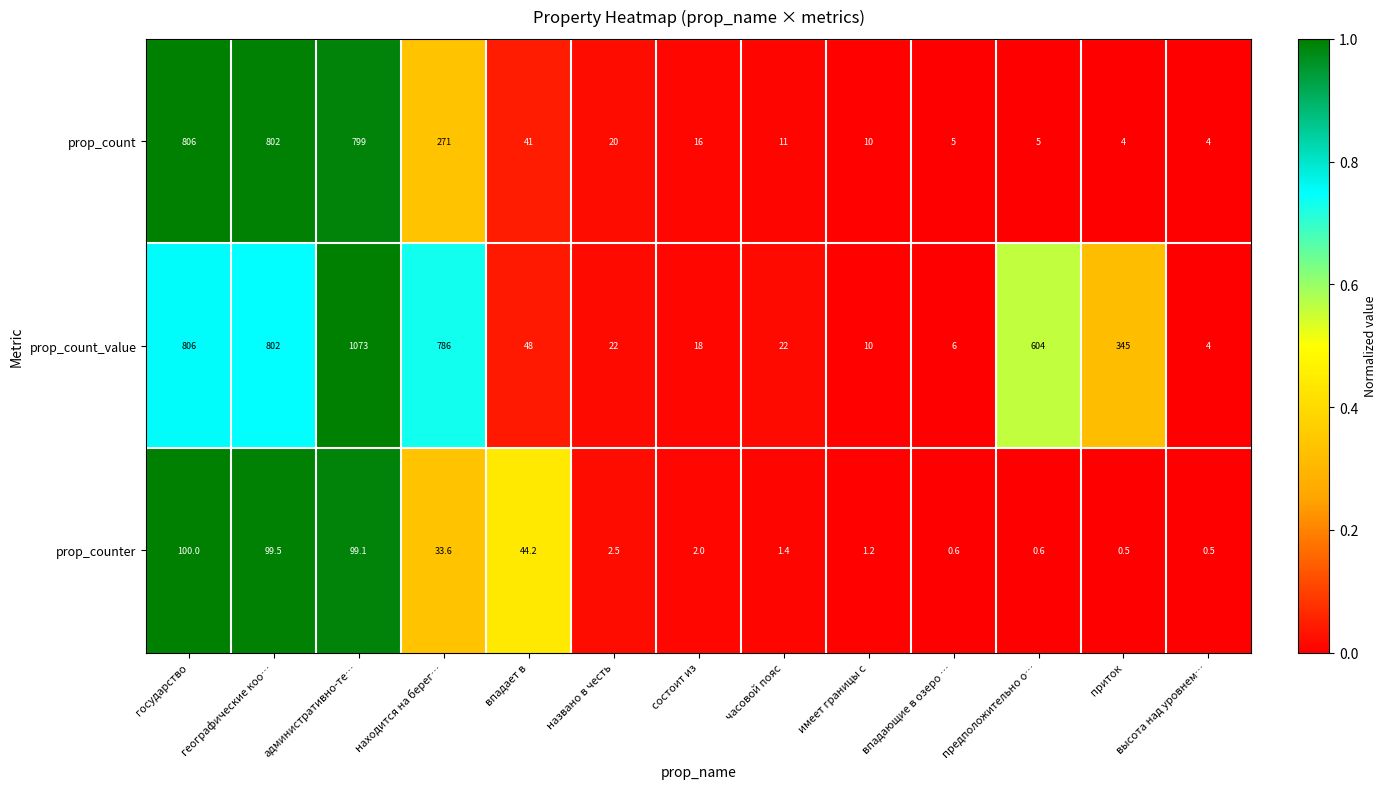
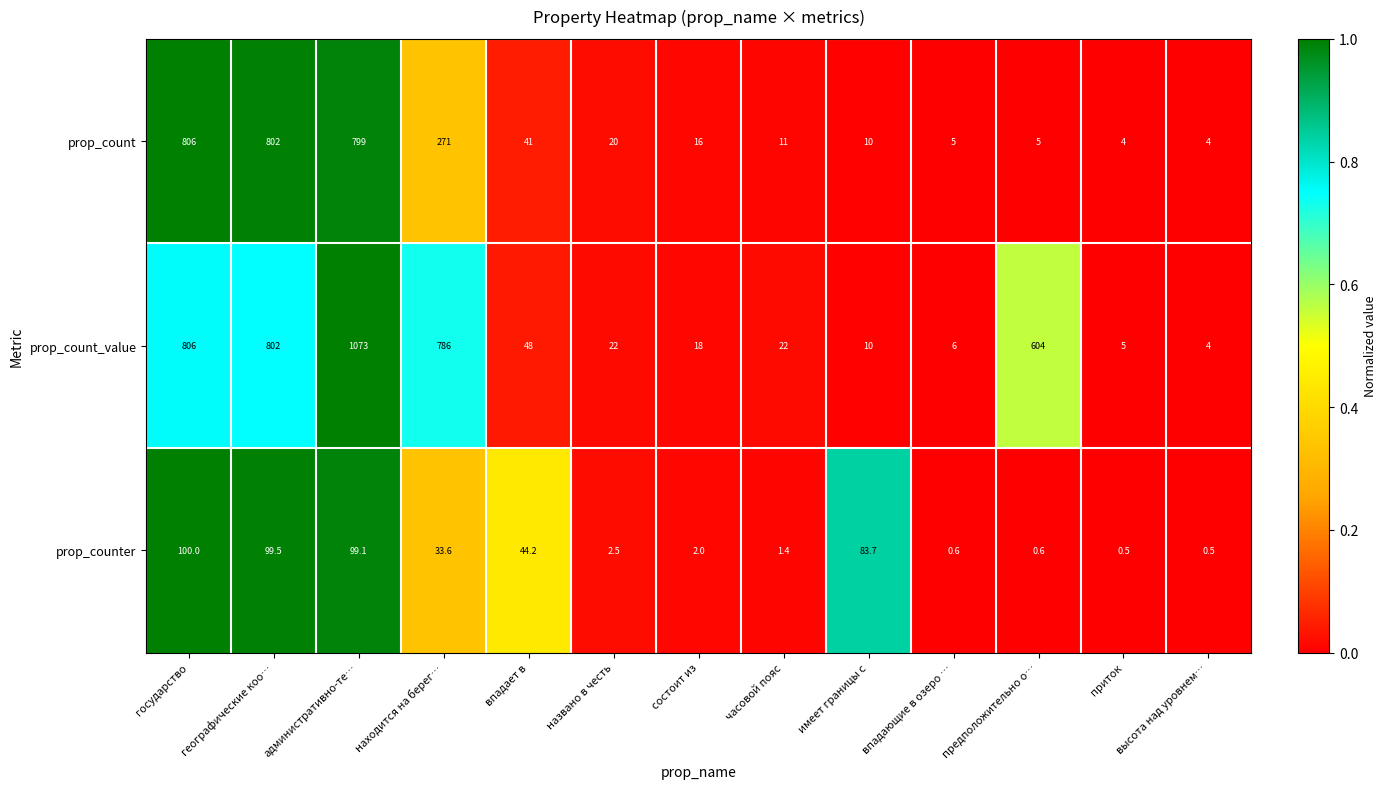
prop_count_value, приток: 345 -> 5
prop_counter, имеет границы с: 1.2 -> 83.7
